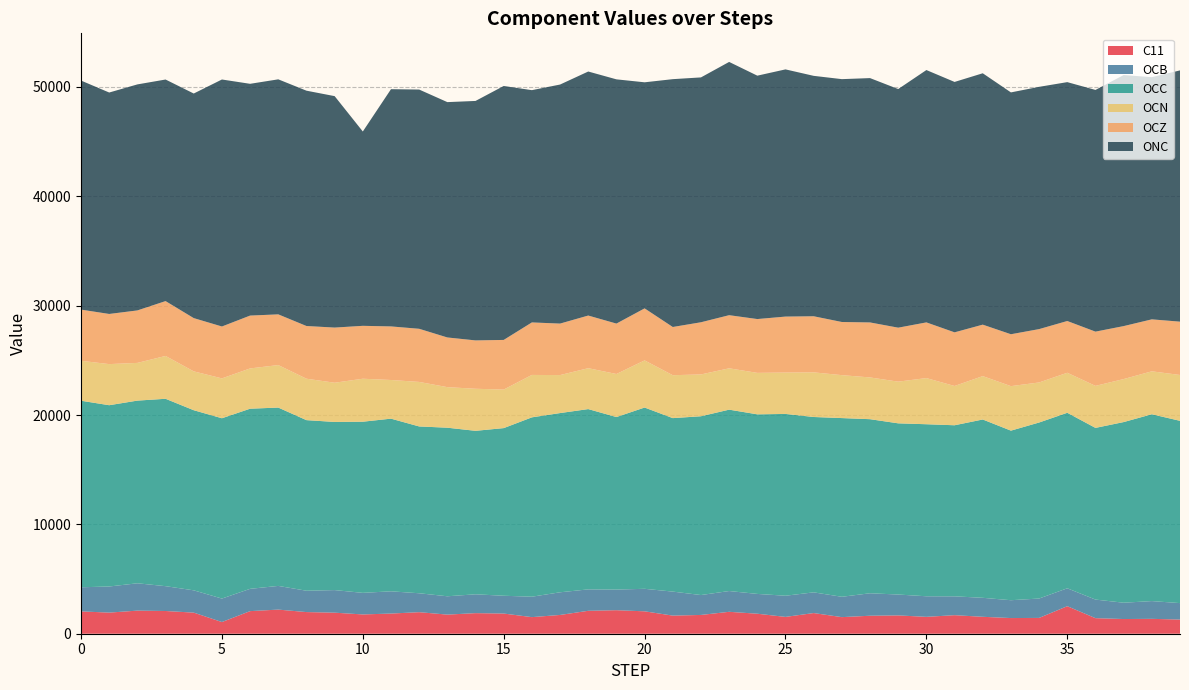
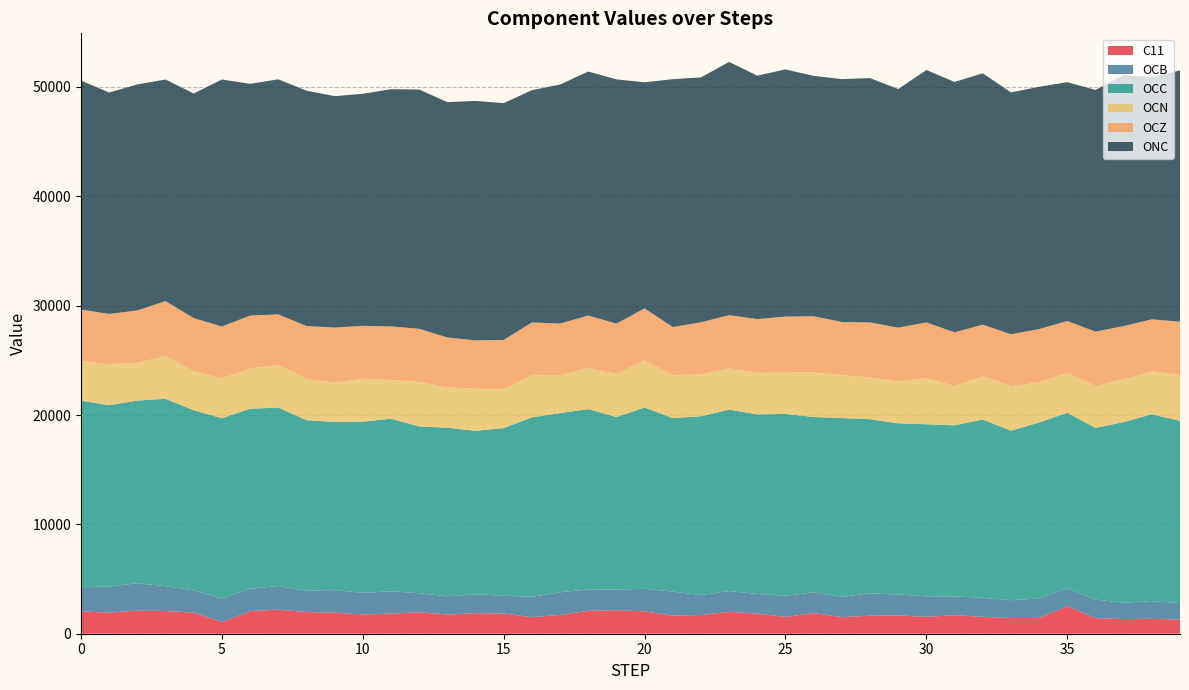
ONC, 10: 17800 -> 21200
ONC, 15: 23200 -> 21700
